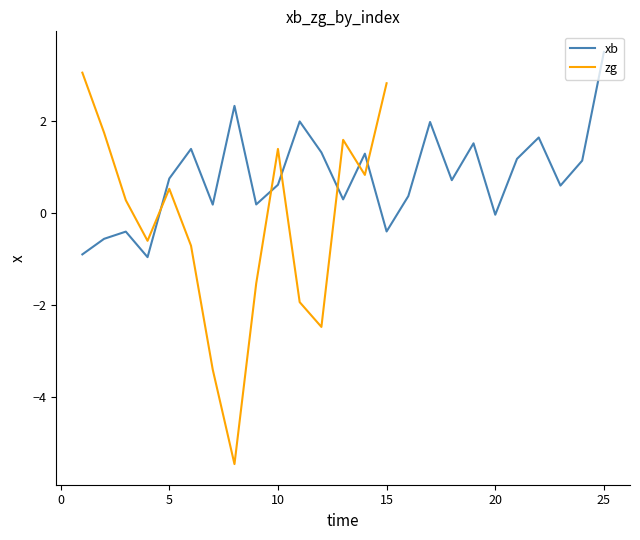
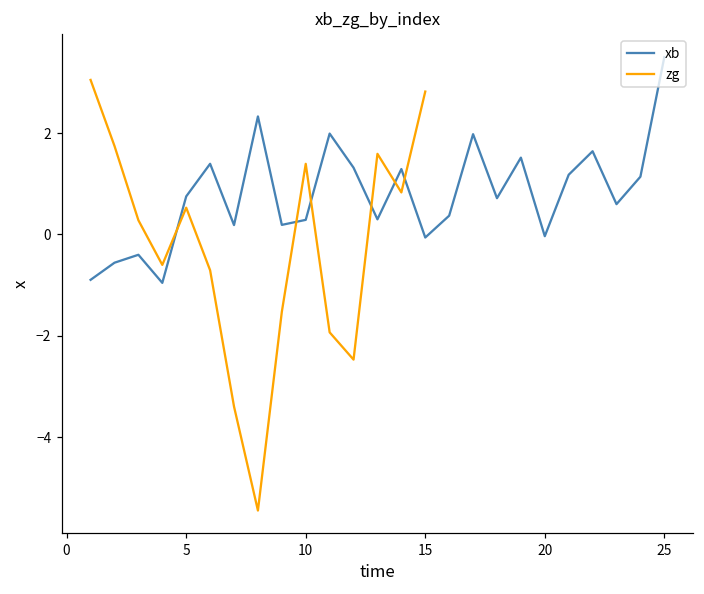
xb, 10: 0.6 -> 0.3
xb, 15: -0.4 -> -0.1
